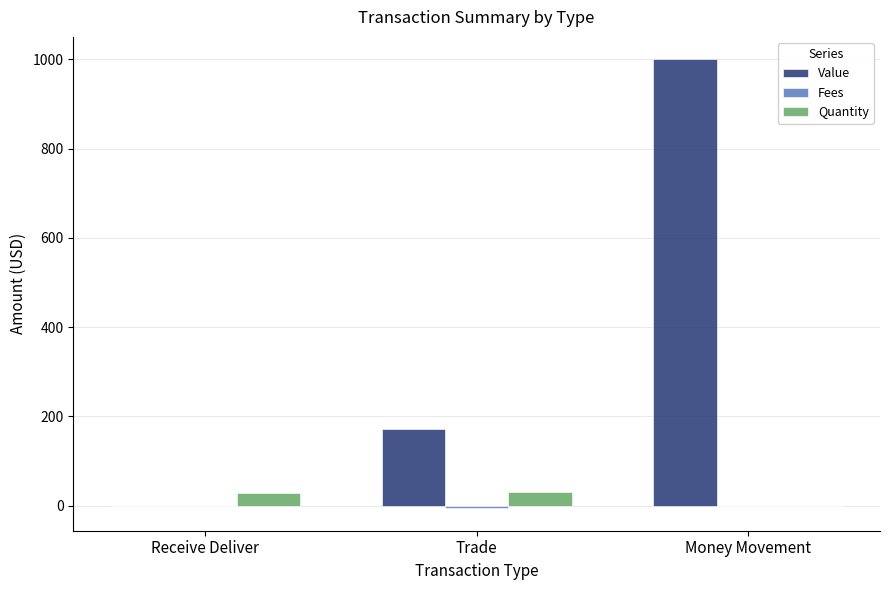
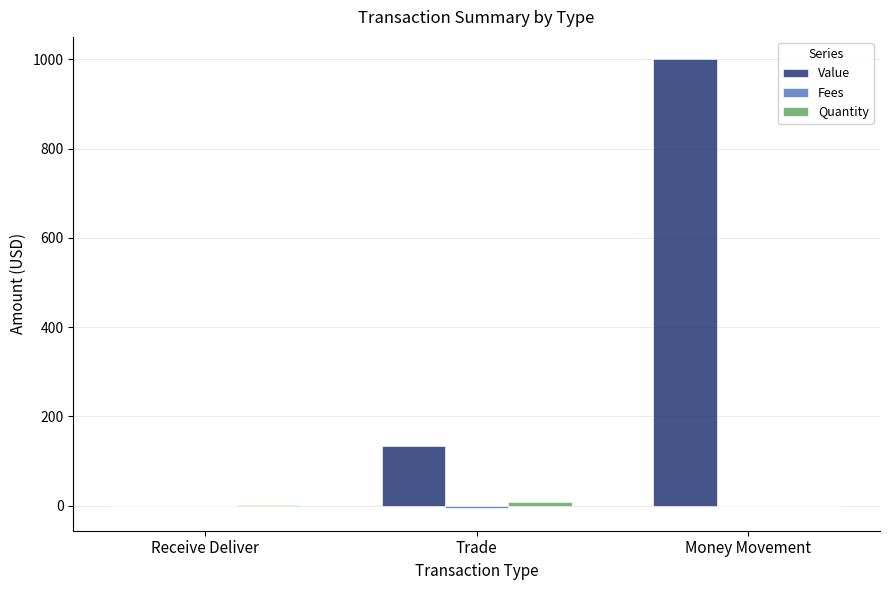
Quantity, Receive Deliver: 30 -> 0
Value, Trade: 170 -> 130
Quantity, Trade: 30 -> 10
